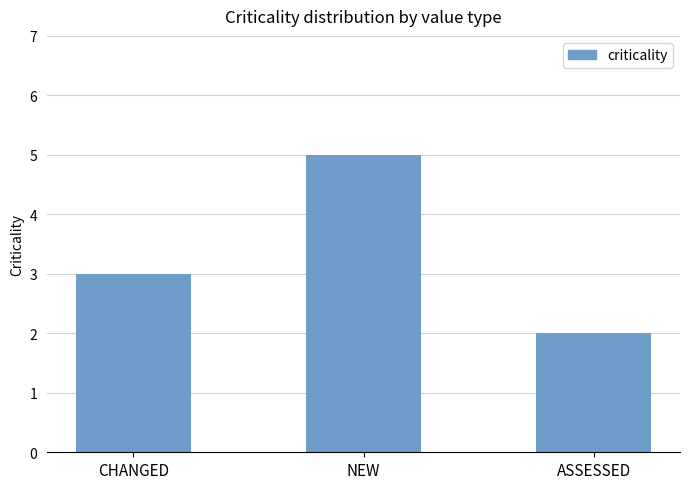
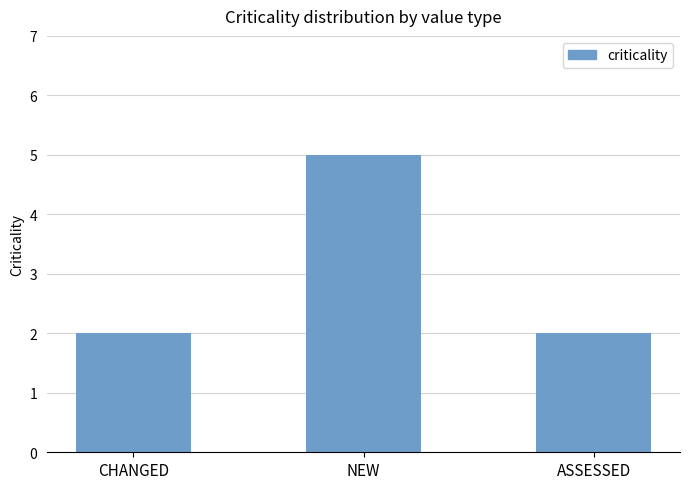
CHANGED: 3 -> 2
